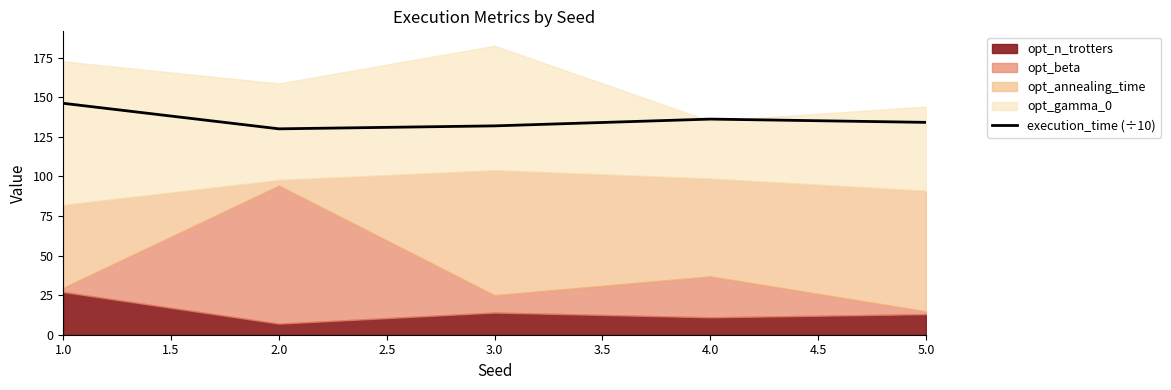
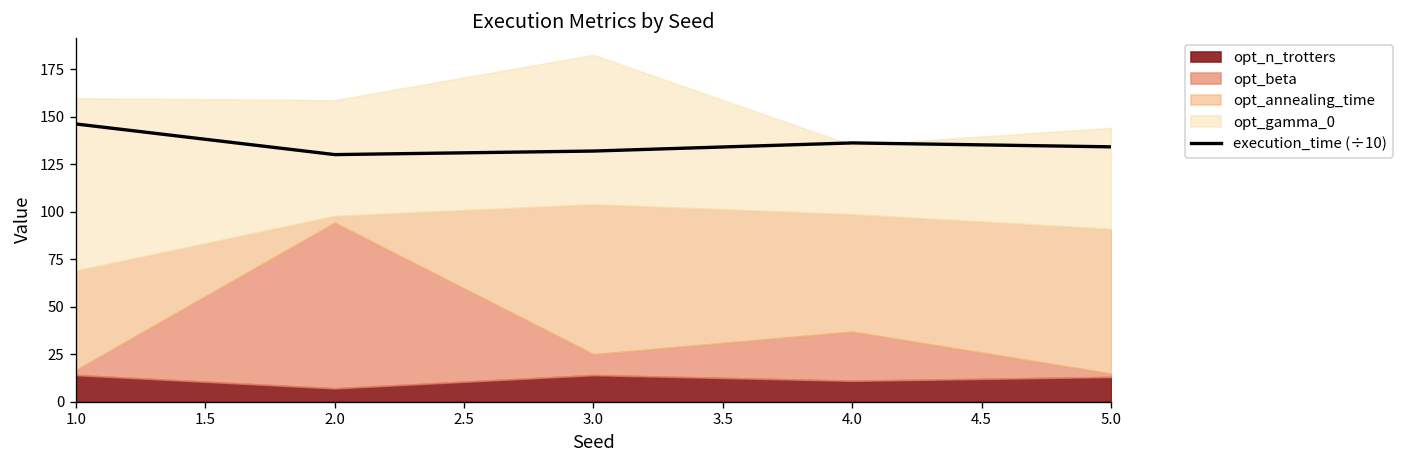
opt_n_trotters, 1.0: 27 -> 14
